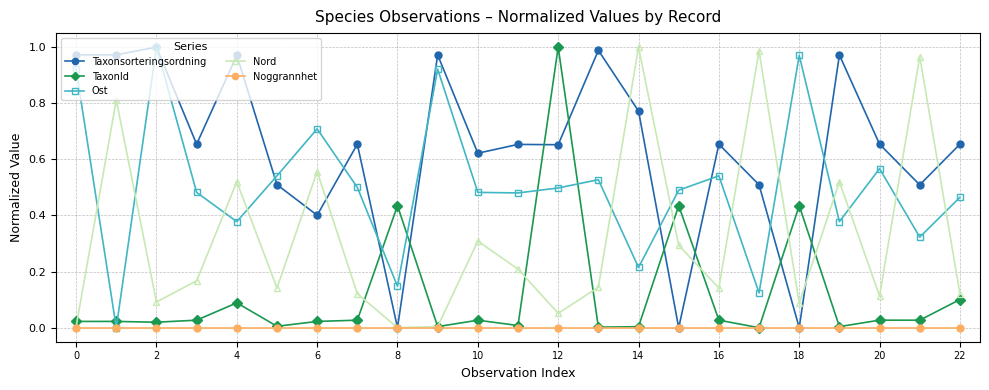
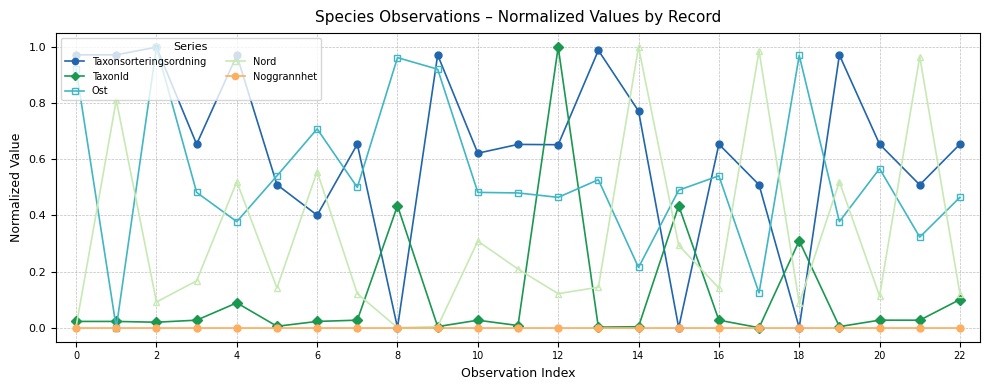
Ost, 8: 0.15 -> 0.96
Ost, 12: 0.50 -> 0.46
Nord, 12: 0.05 -> 0.12
TaxonId, 18: 0.43 -> 0.31
